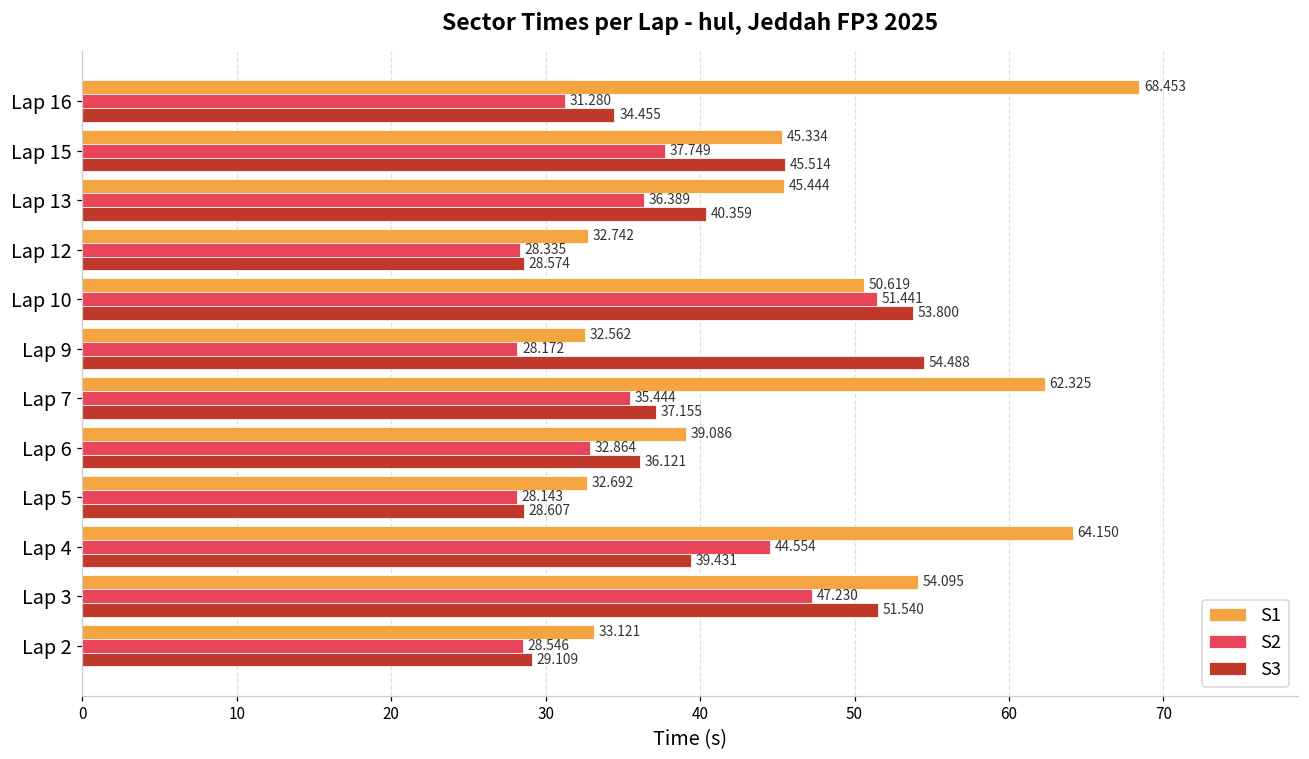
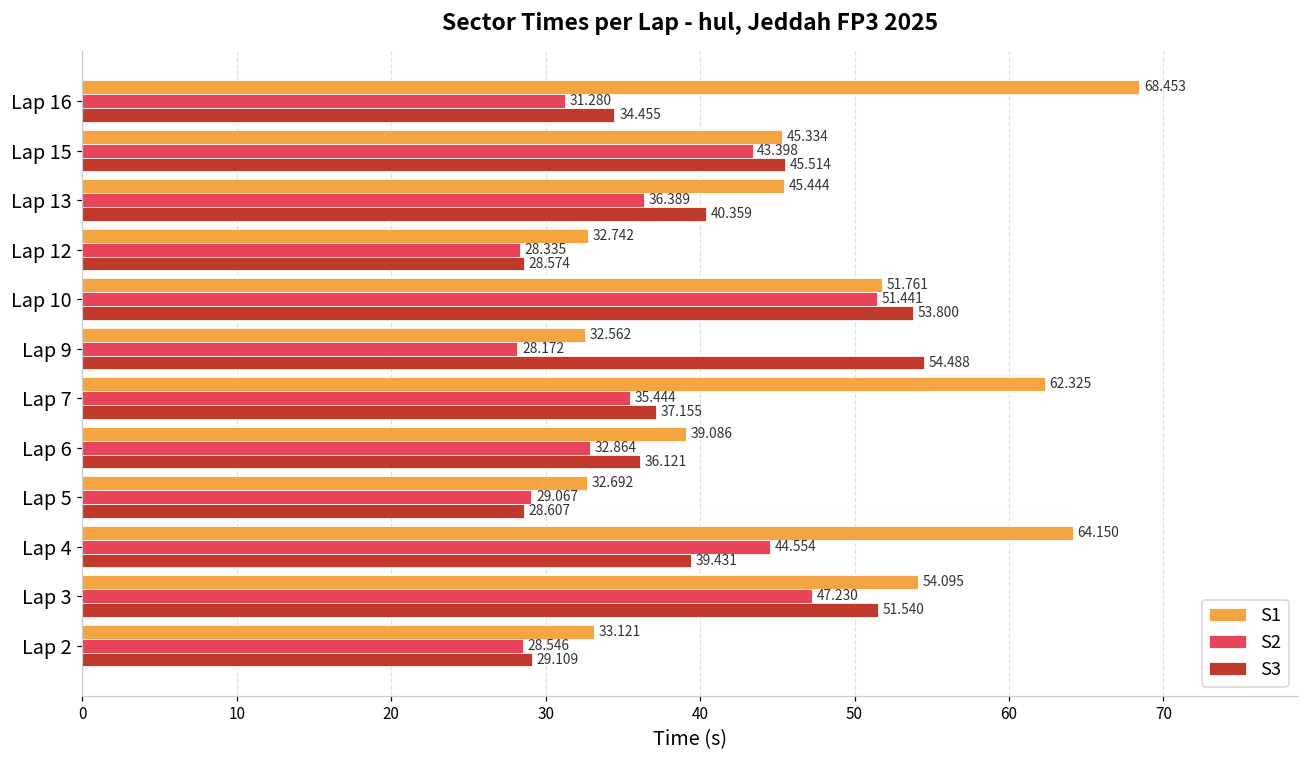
S2, Lap 15: 37.749 -> 43.398
S1, Lap 10: 50.619 -> 51.761
S2, Lap 5: 28.143 -> 29.067
